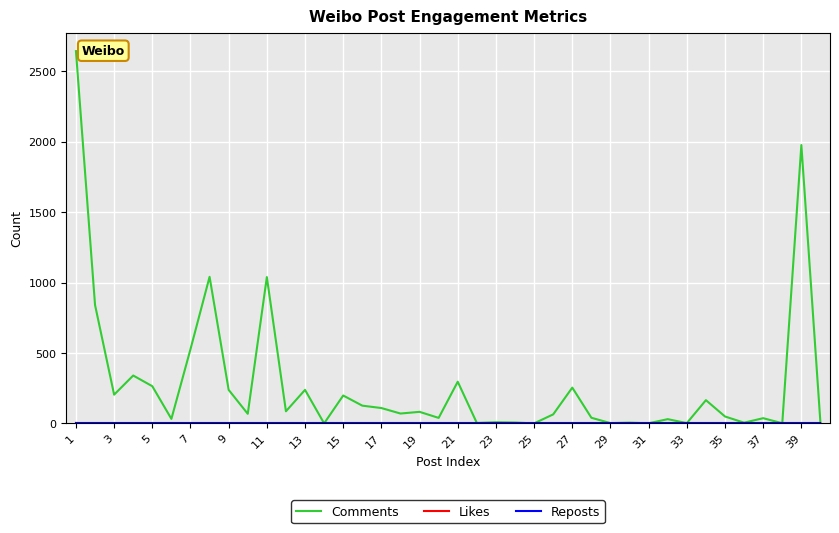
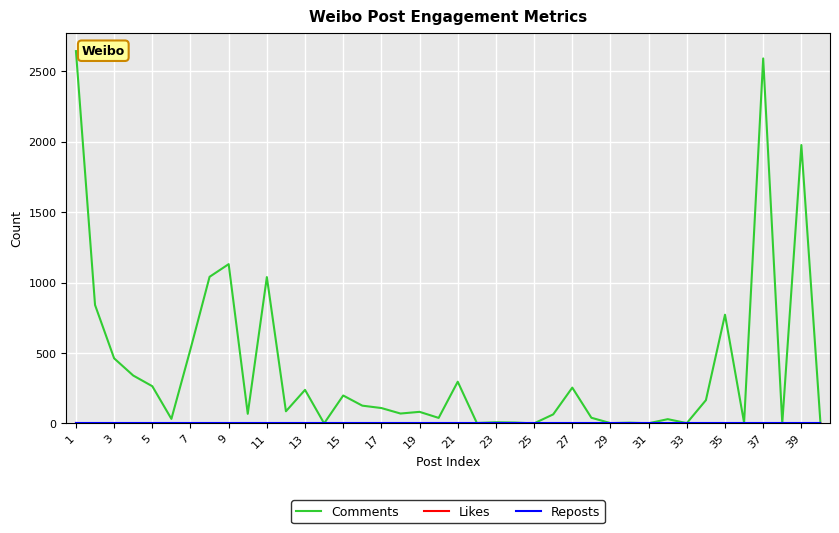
Comments, 3: 200 -> 460
Comments, 9: 240 -> 1130
Comments, 35: 50 -> 770
Comments, 37: 40 -> 2590
